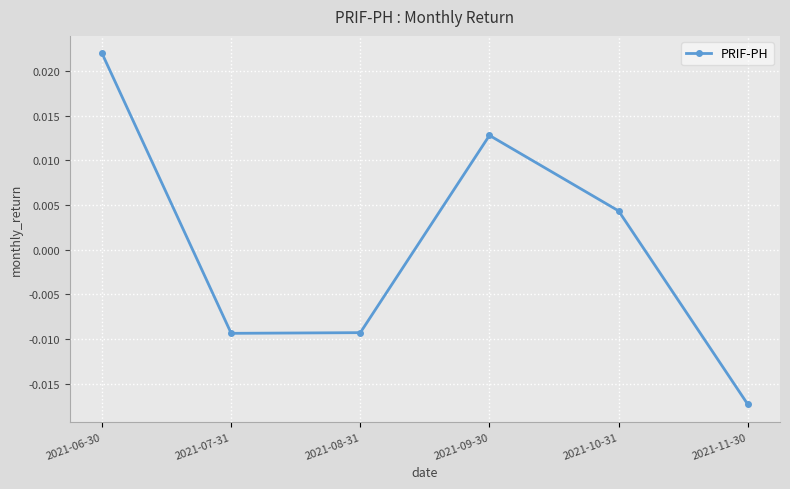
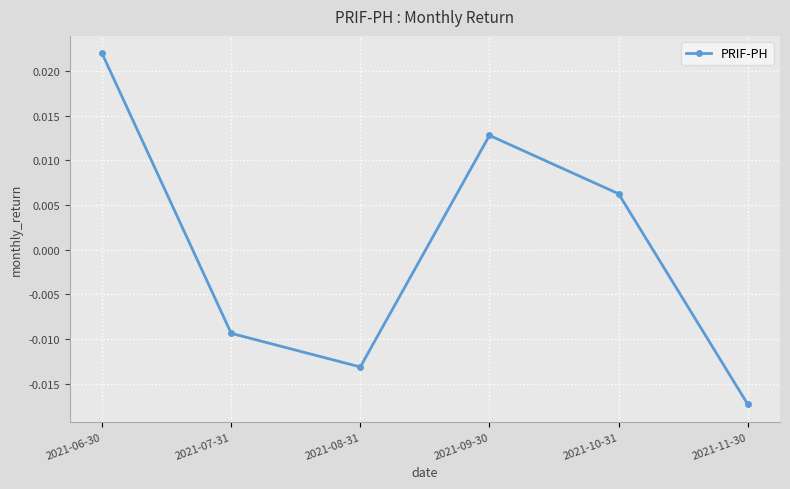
2021-08-31: -0.009 -> -0.013
2021-10-31: 0.004 -> 0.006
